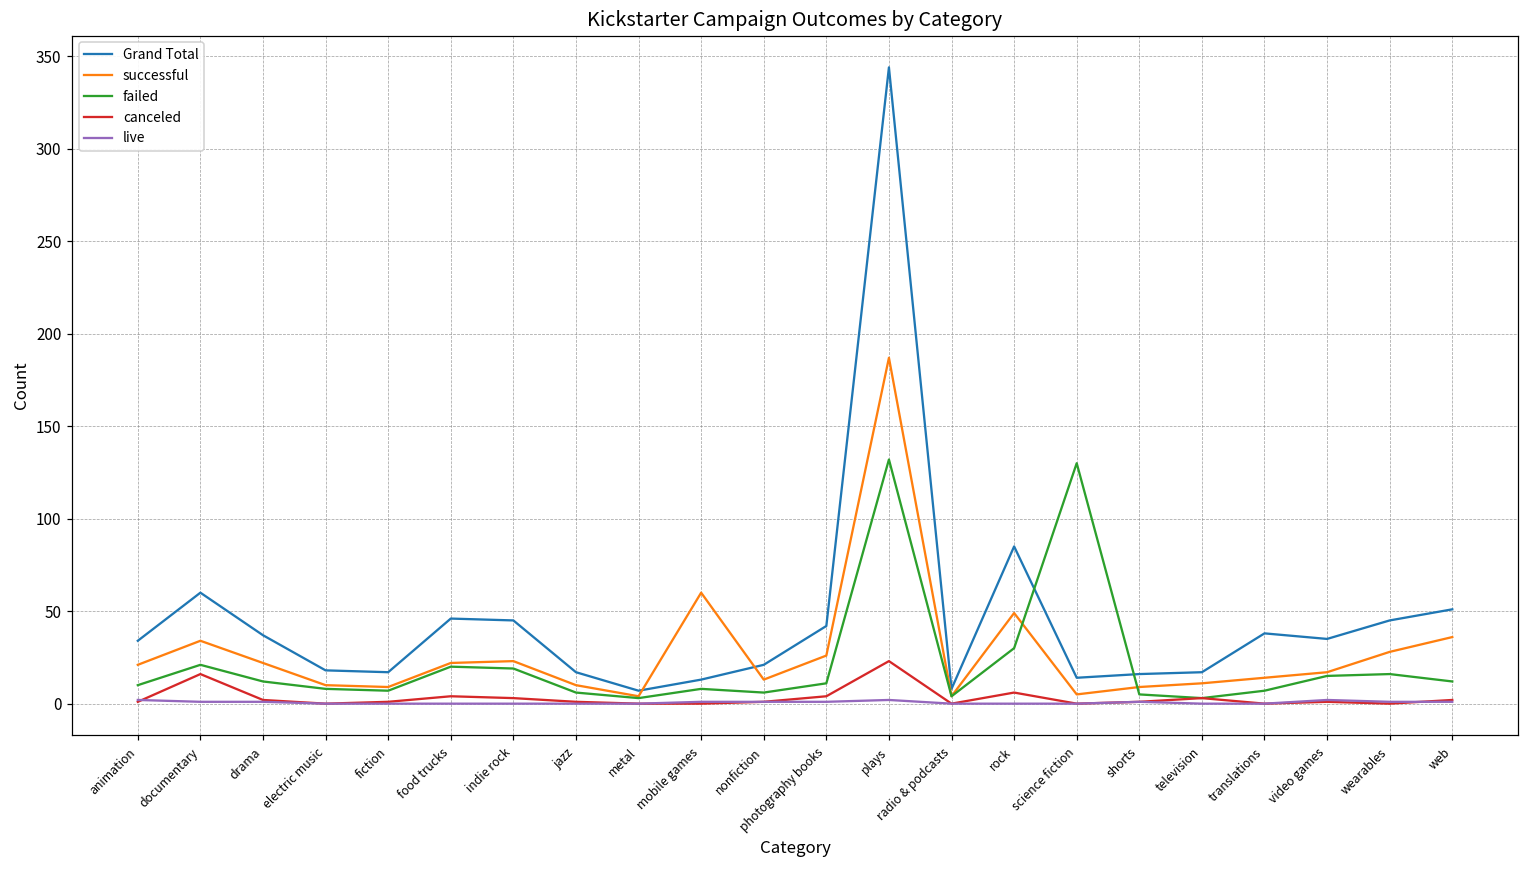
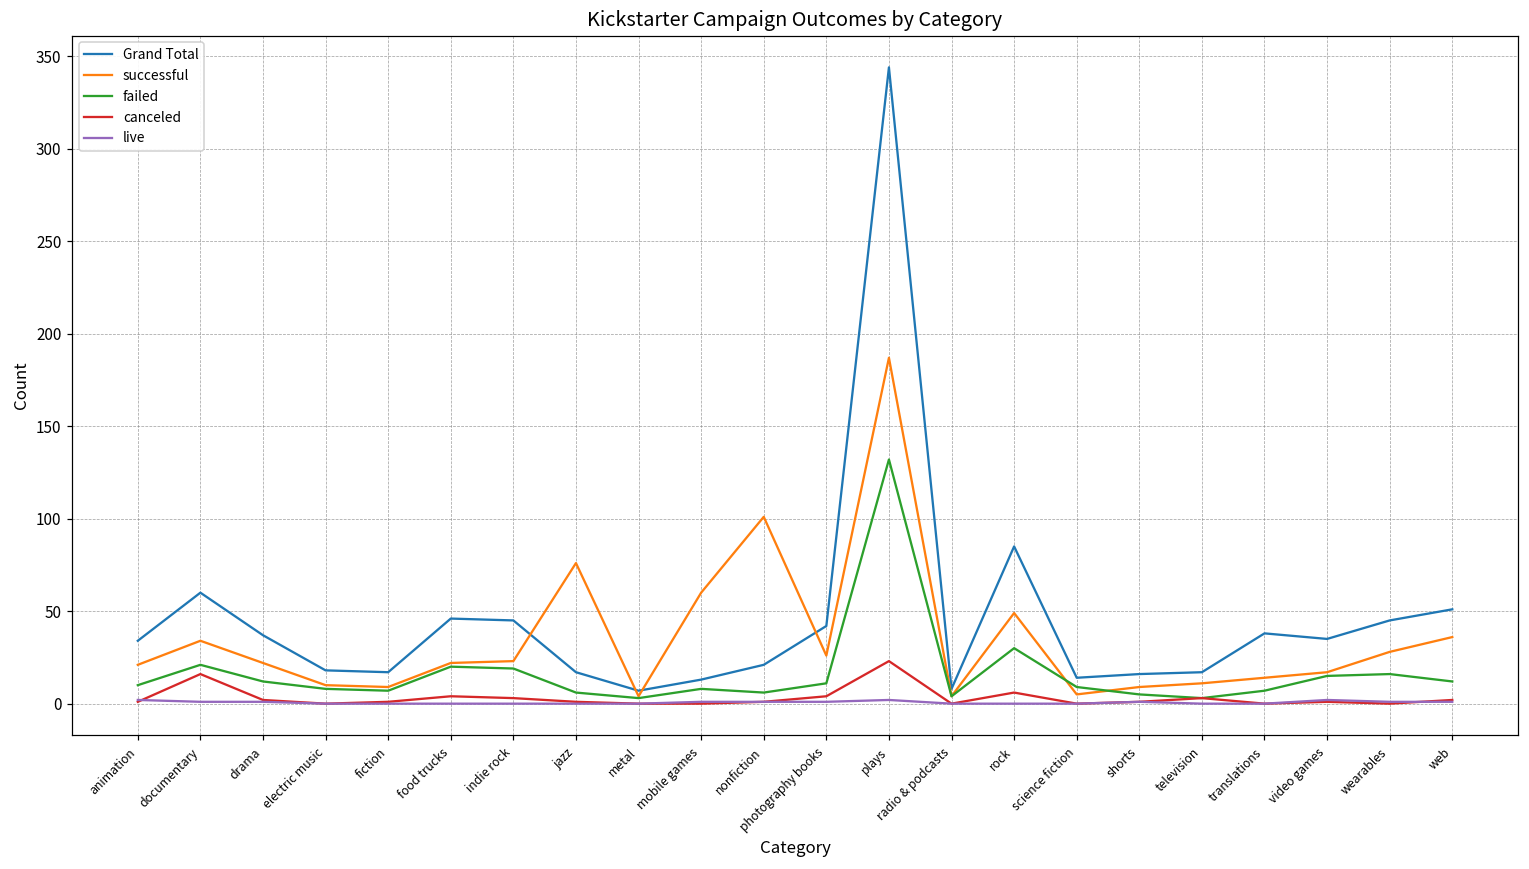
successful, jazz: 10 -> 76
successful, nonfiction: 13 -> 101
failed, science fiction: 130 -> 9
